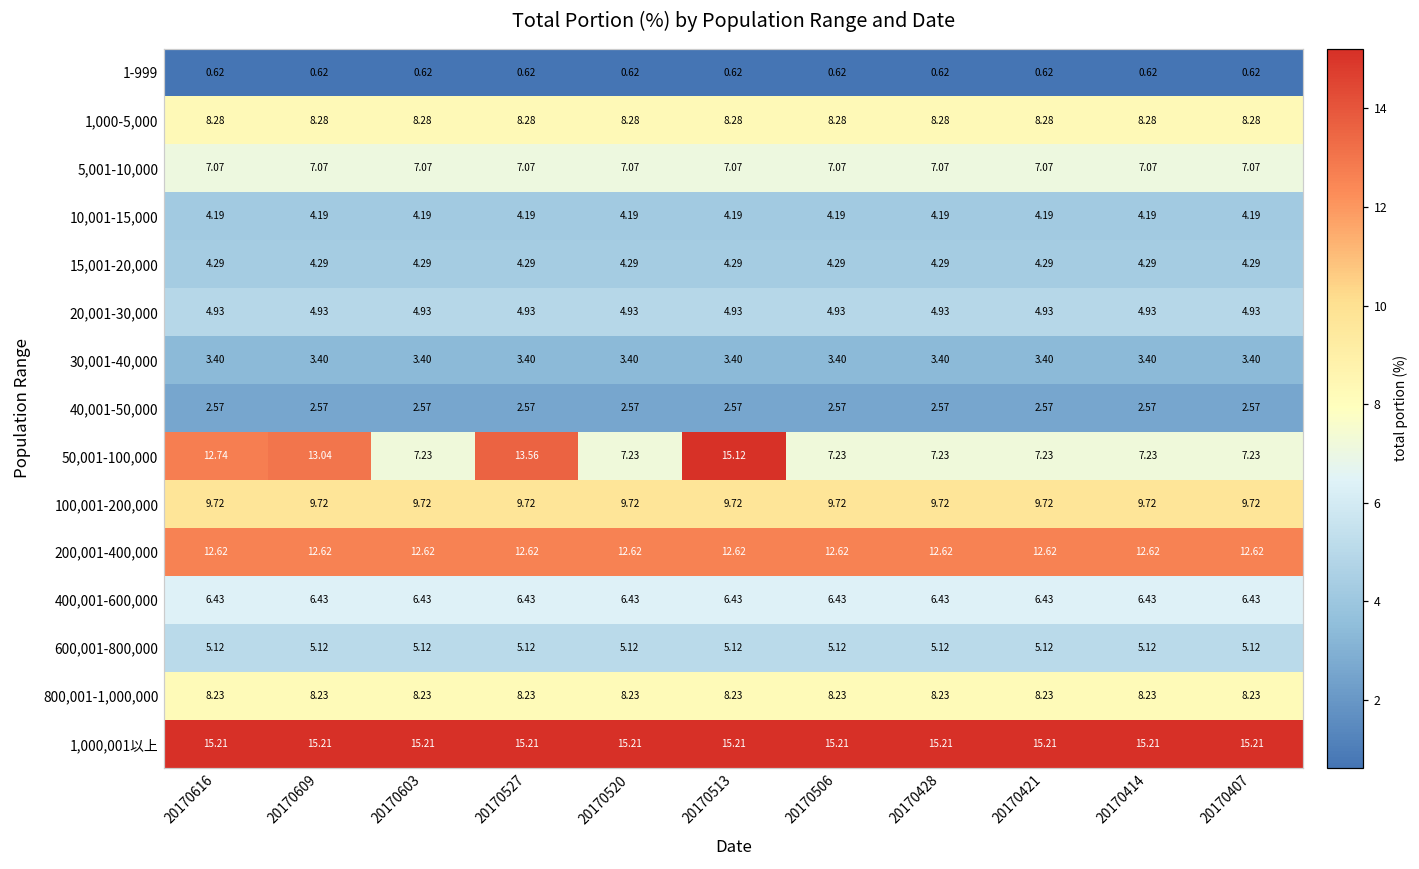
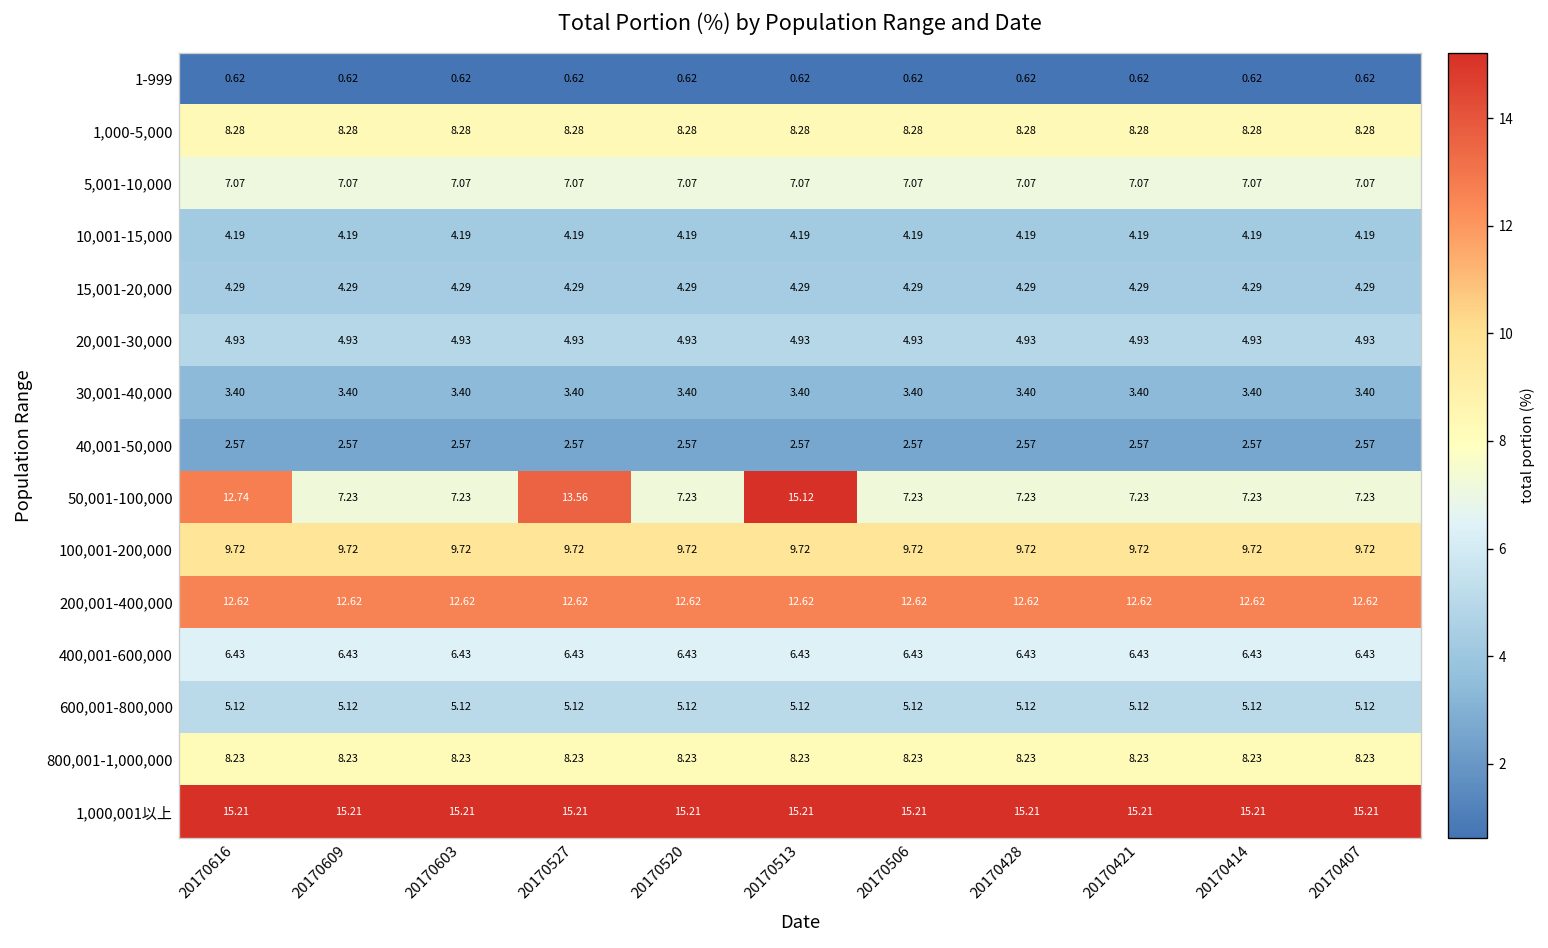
50,001-100,000, 20170609: 13.04 -> 7.23
